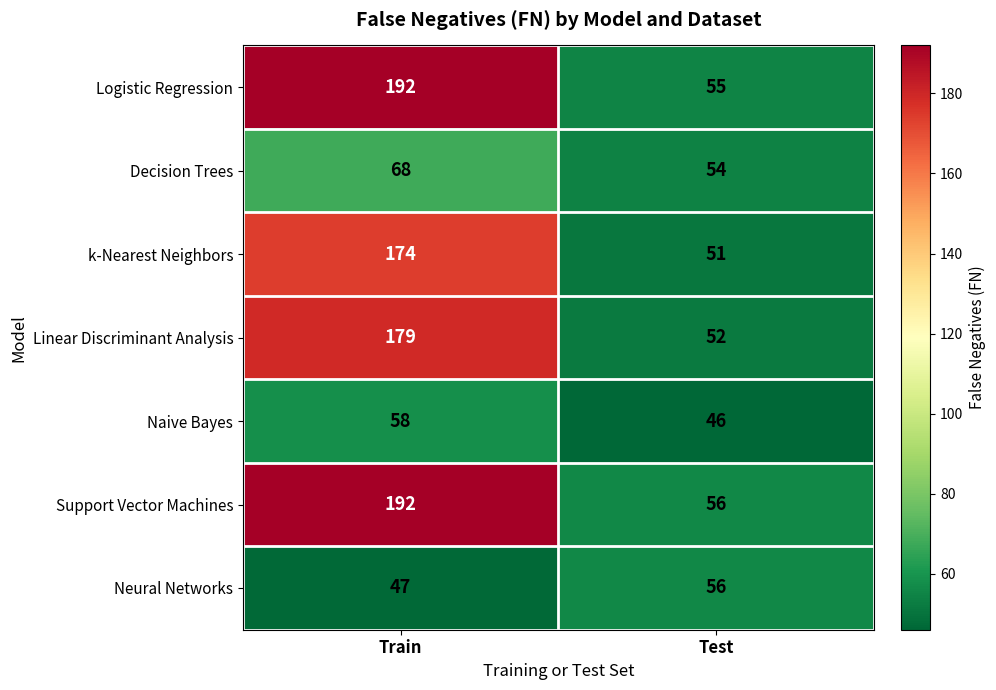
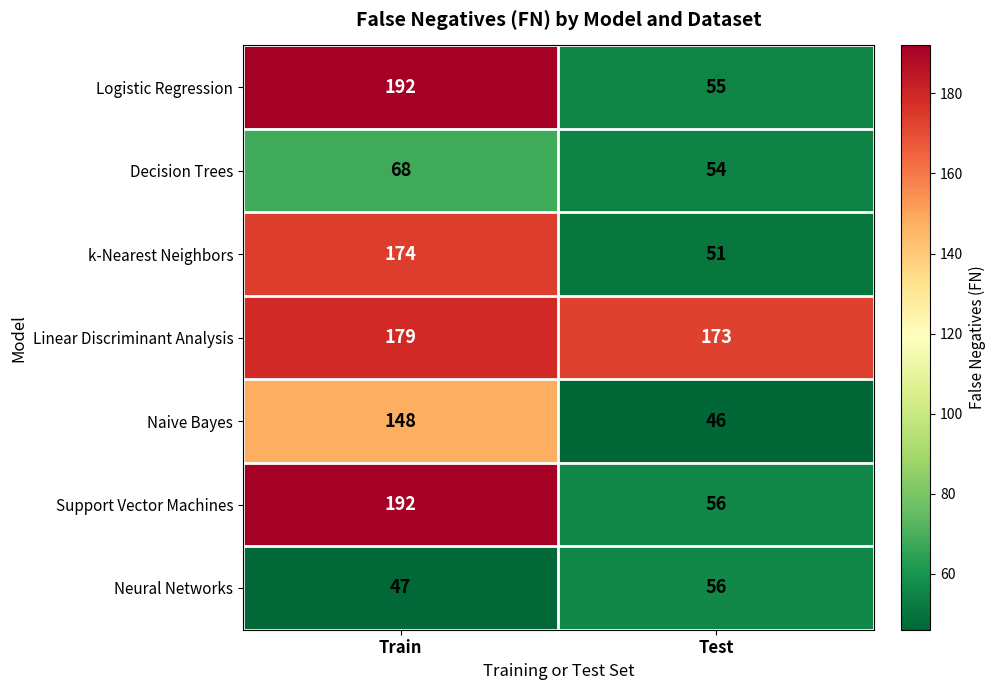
Linear Discriminant Analysis, Test: 52 -> 173
Naive Bayes, Train: 58 -> 148
